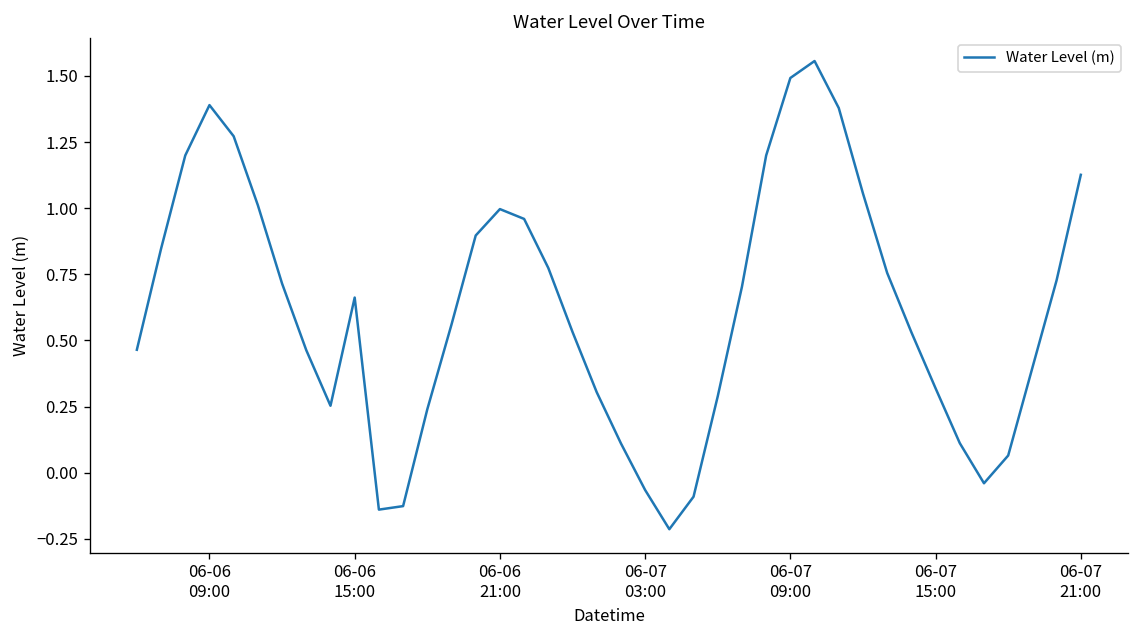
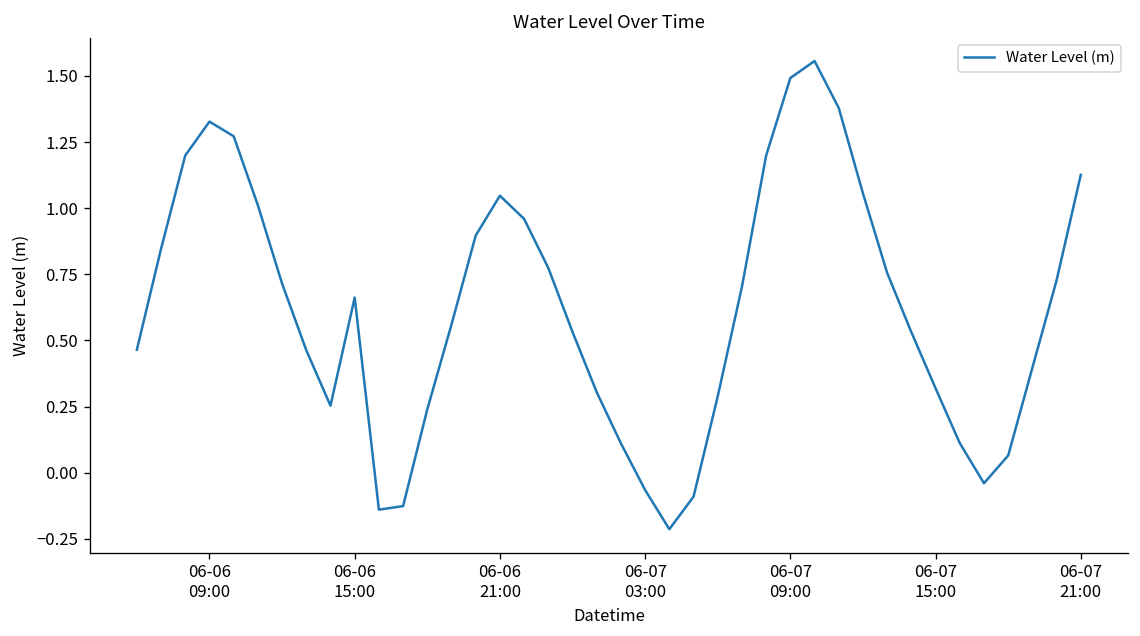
06-06 09:00: 1.39 -> 1.33
06-06 21:00: 1.00 -> 1.05
